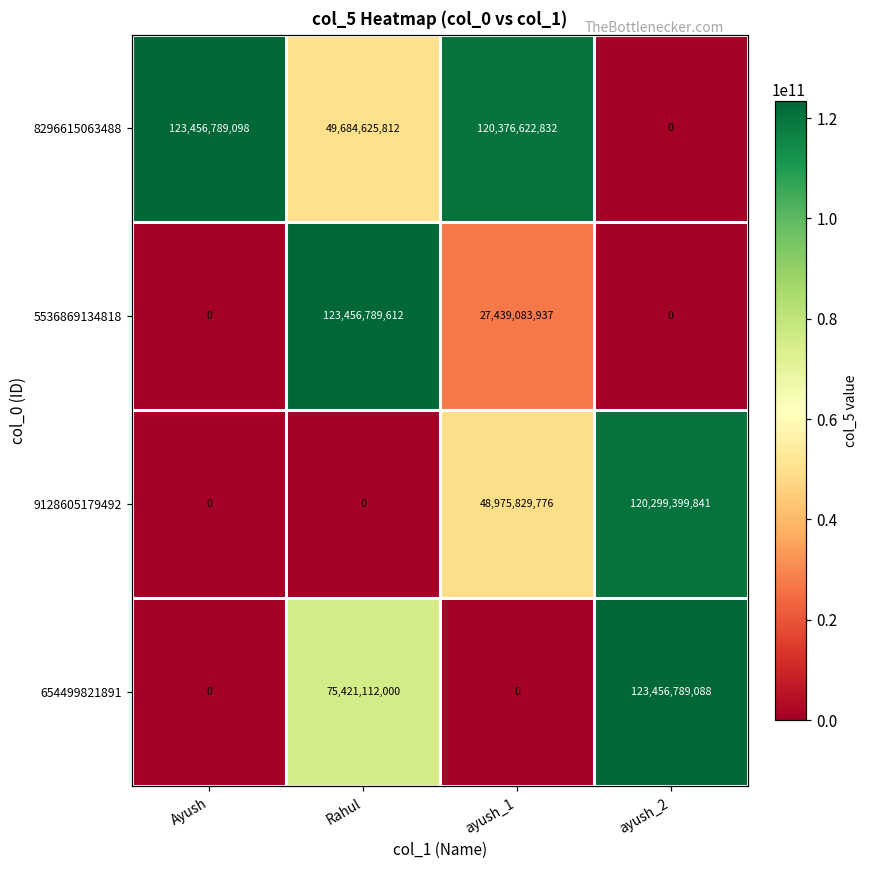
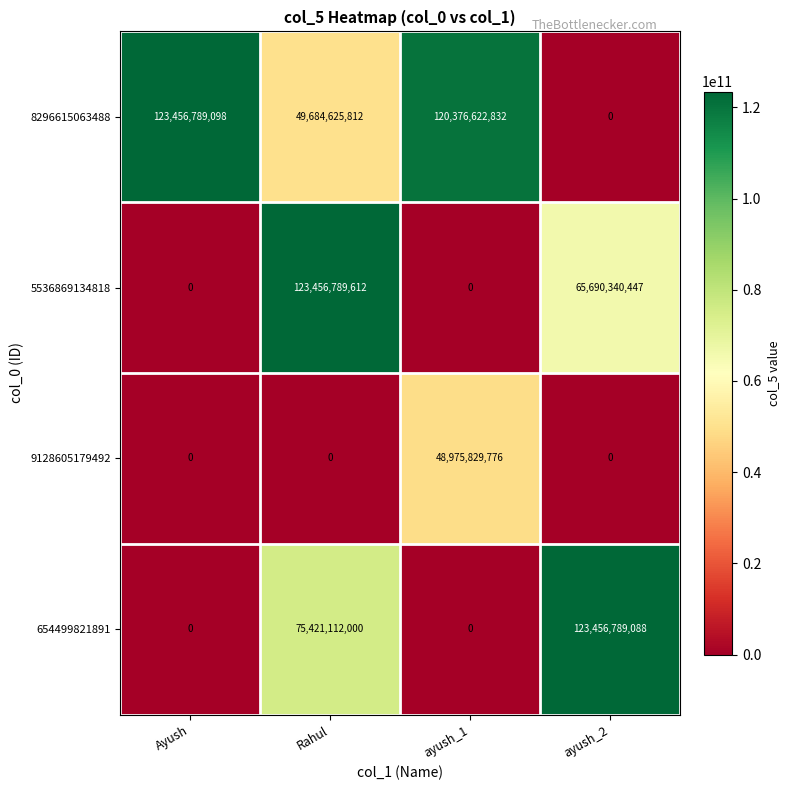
5536869134818, ayush_1: 27,439,083,937 -> 0
5536869134818, ayush_2: 0 -> 65,690,340,447
9128605179492, ayush_2: 120,299,399,841 -> 0
